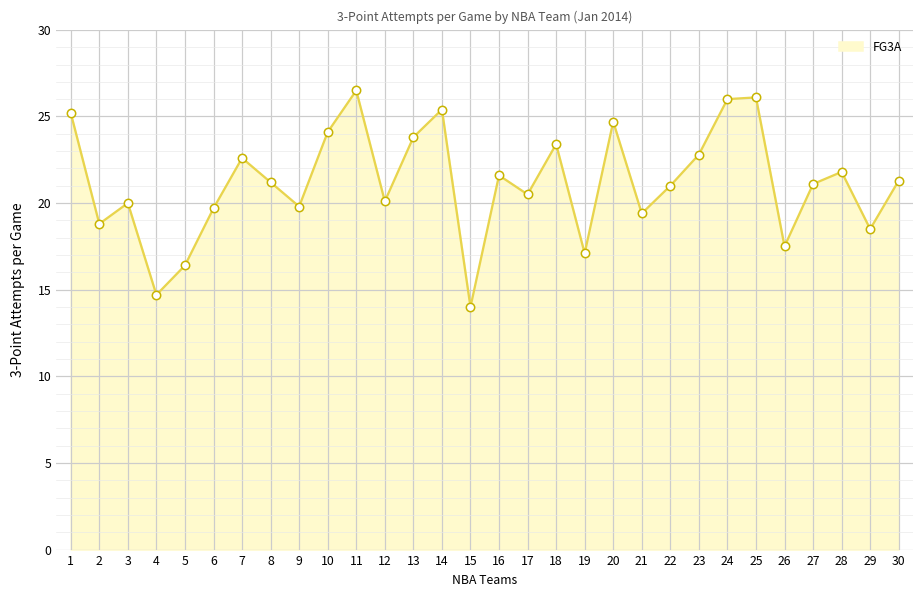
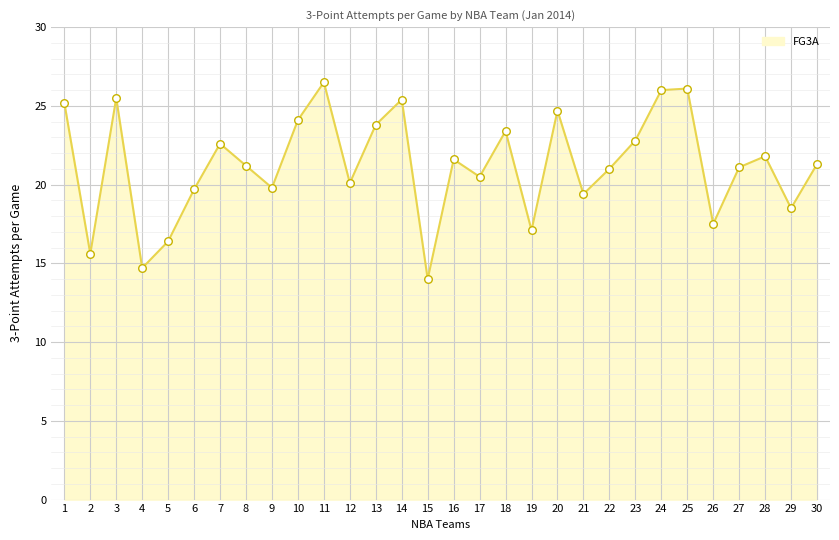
2: 18.8 -> 15.6
3: 20.0 -> 25.5
